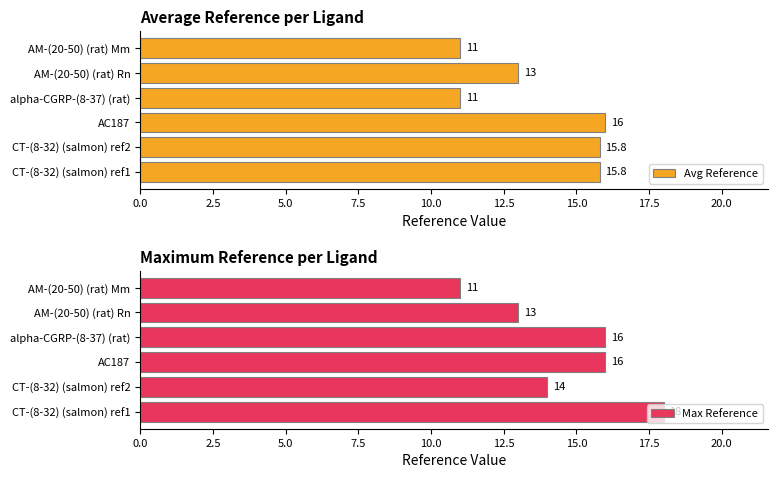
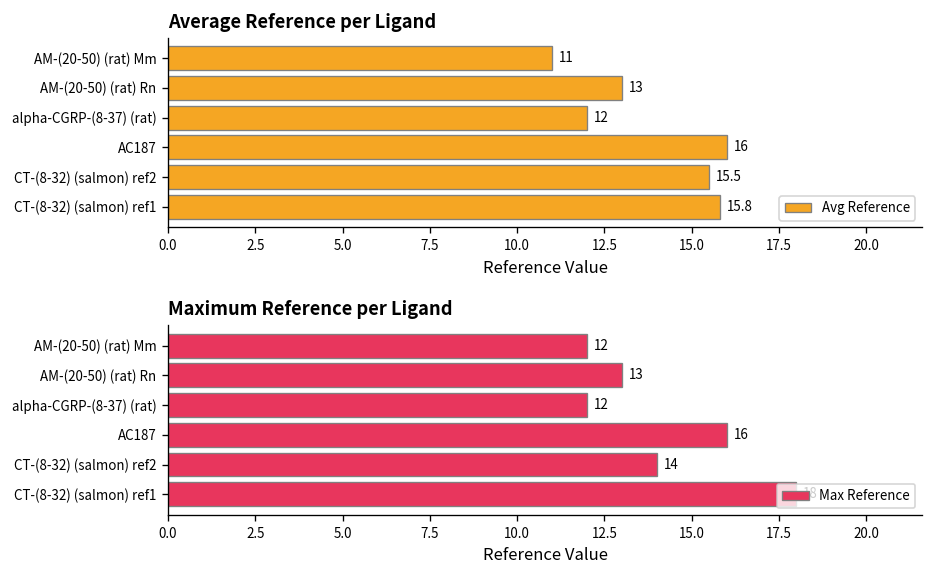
Average Reference per Ligand, alpha-CGRP-(8-37) (rat): 11 -> 12
Average Reference per Ligand, CT-(8-32) (salmon) ref2: 15.8 -> 15.5
Maximum Reference per Ligand, AM-(20-50) (rat) Mm: 11 -> 12
Maximum Reference per Ligand, alpha-CGRP-(8-37) (rat): 16 -> 12
